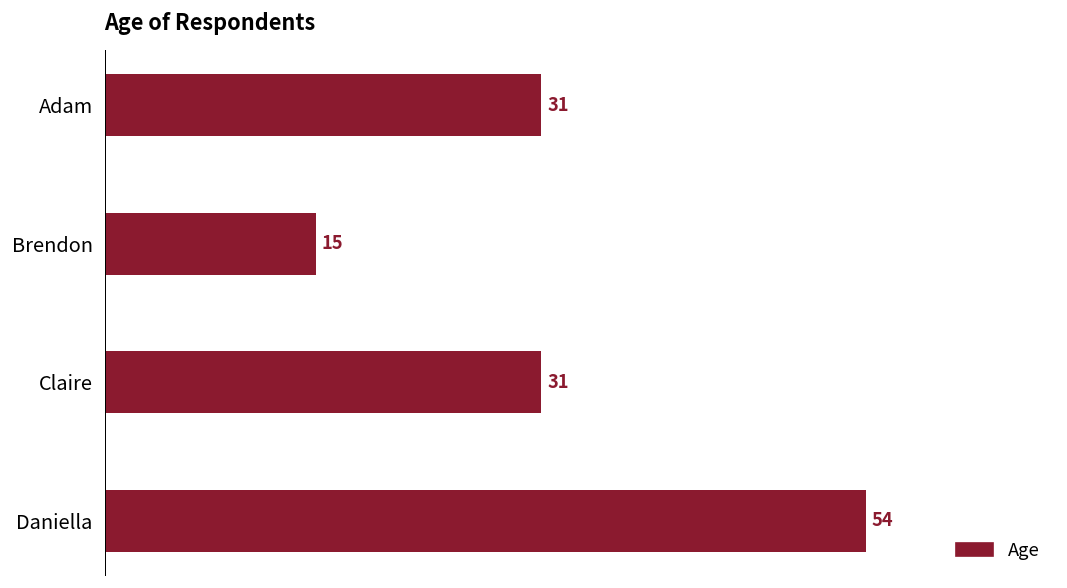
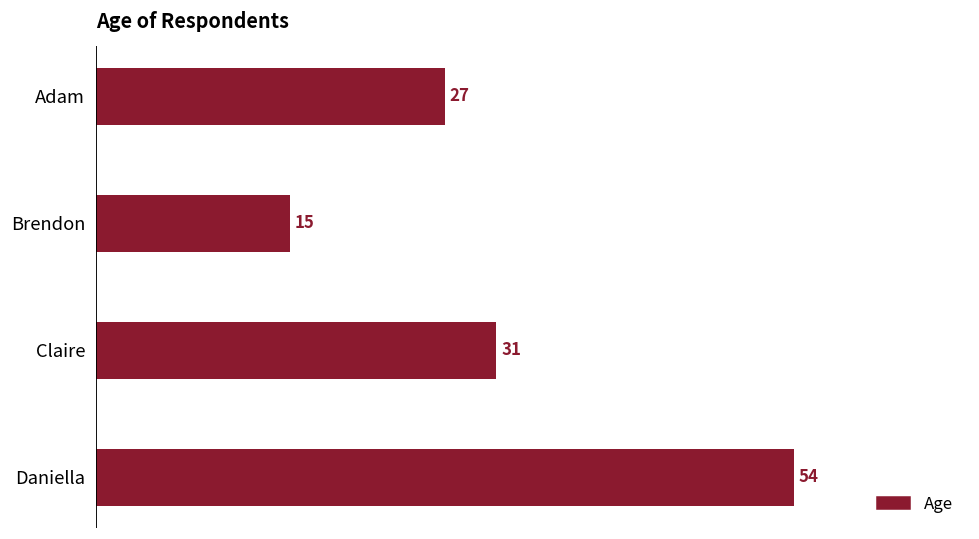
Adam: 31 -> 27
